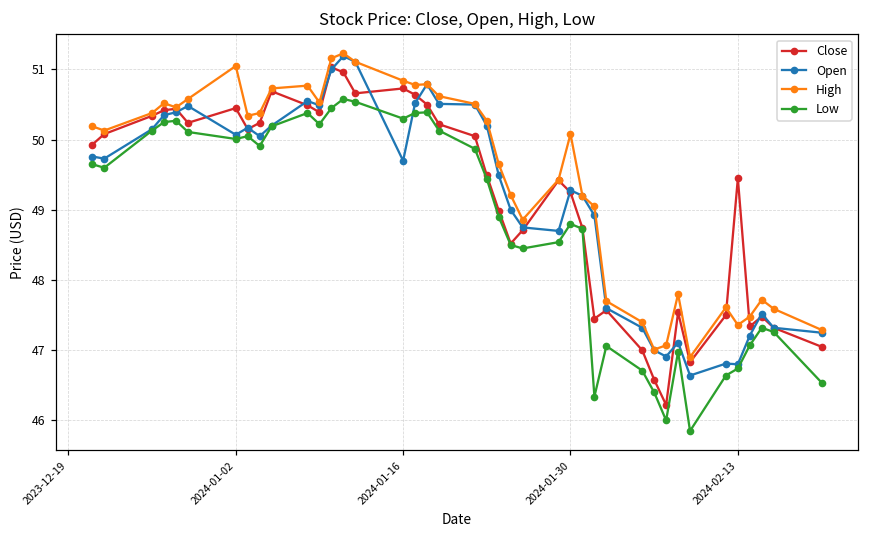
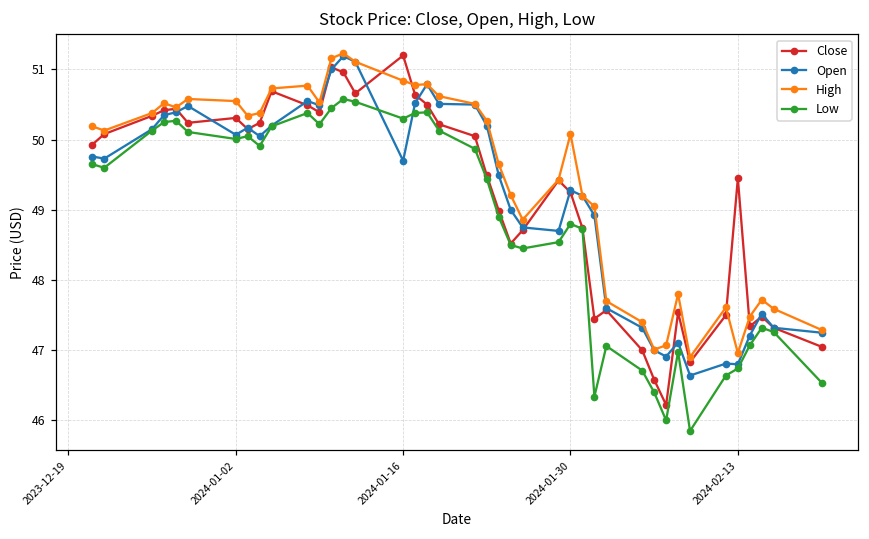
Close, 2024-01-02: 50.5 -> 50.3
High, 2024-01-02: 51.1 -> 50.6
Close, 2024-01-16: 50.7 -> 51.2
High, 2024-02-13: 47.4 -> 47.0
